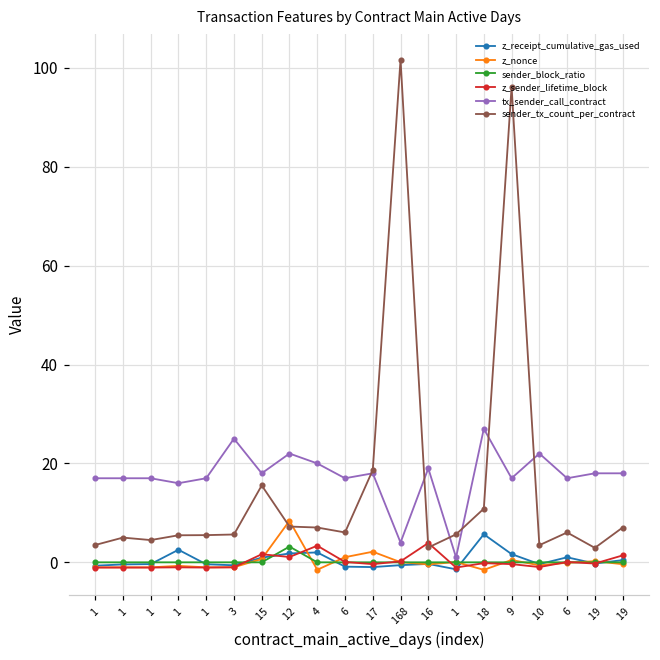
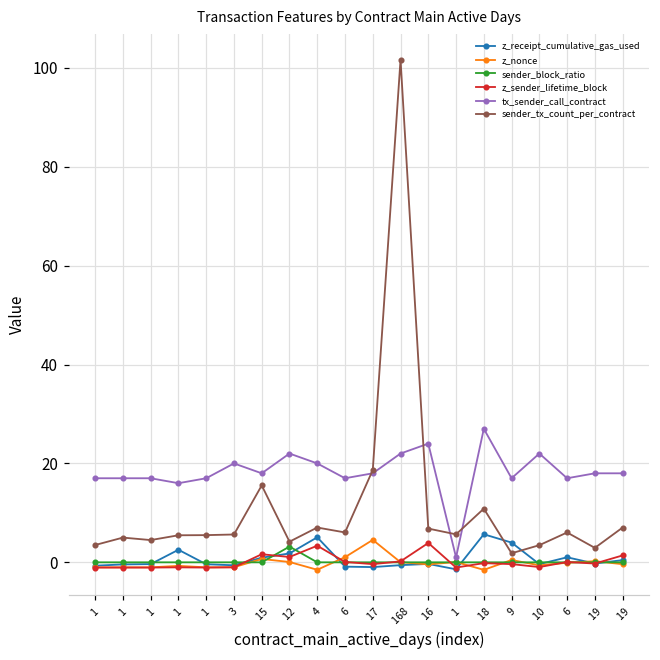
tx_sender_call_contract, 3: 25 -> 20
z_nonce, 12: 8 -> 0
sender_tx_count_per_contract, 12: 7 -> 4
z_receipt_cumulative_gas_used, 4: 2 -> 5
z_nonce, 17: 2 -> 5
tx_sender_call_contract, 168: 4 -> 22
tx_sender_call_contract, 16: 19 -> 24
sender_tx_count_per_contract, 16: 3 -> 7
z_receipt_cumulative_gas_used, 9: 2 -> 4
sender_tx_count_per_contract, 9: 96 -> 2
